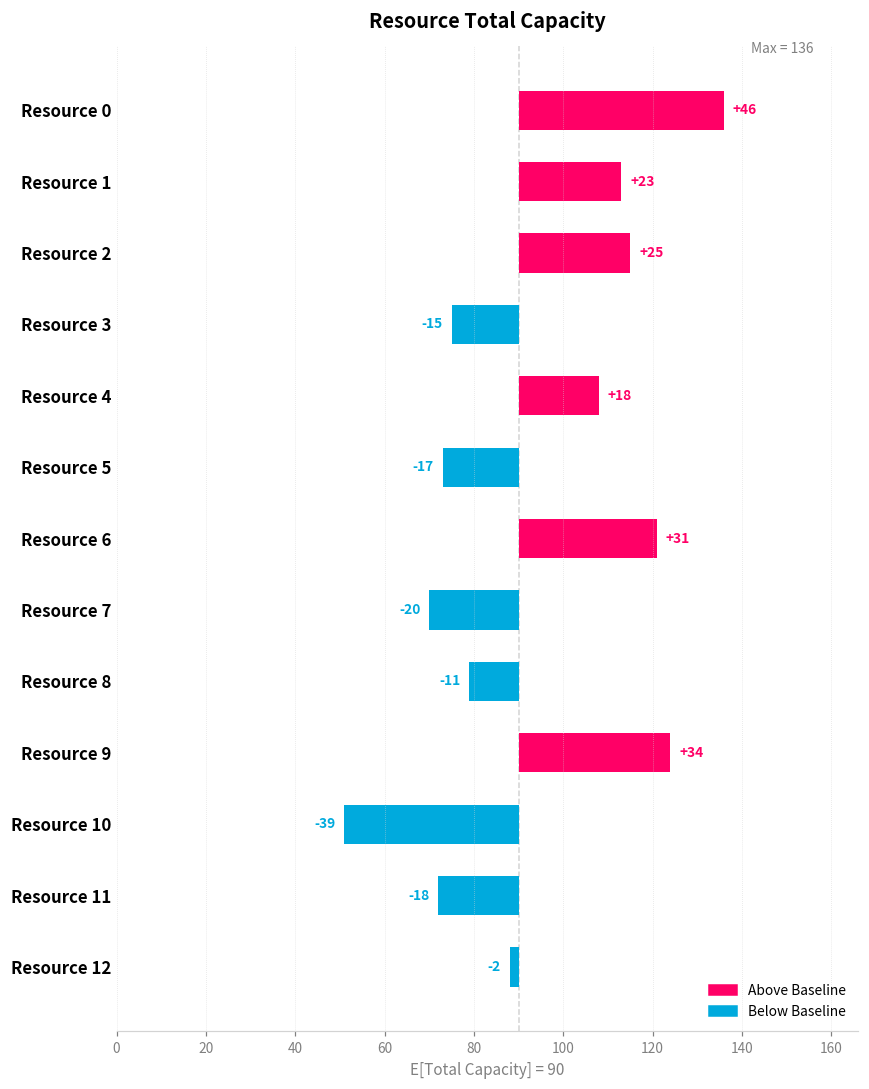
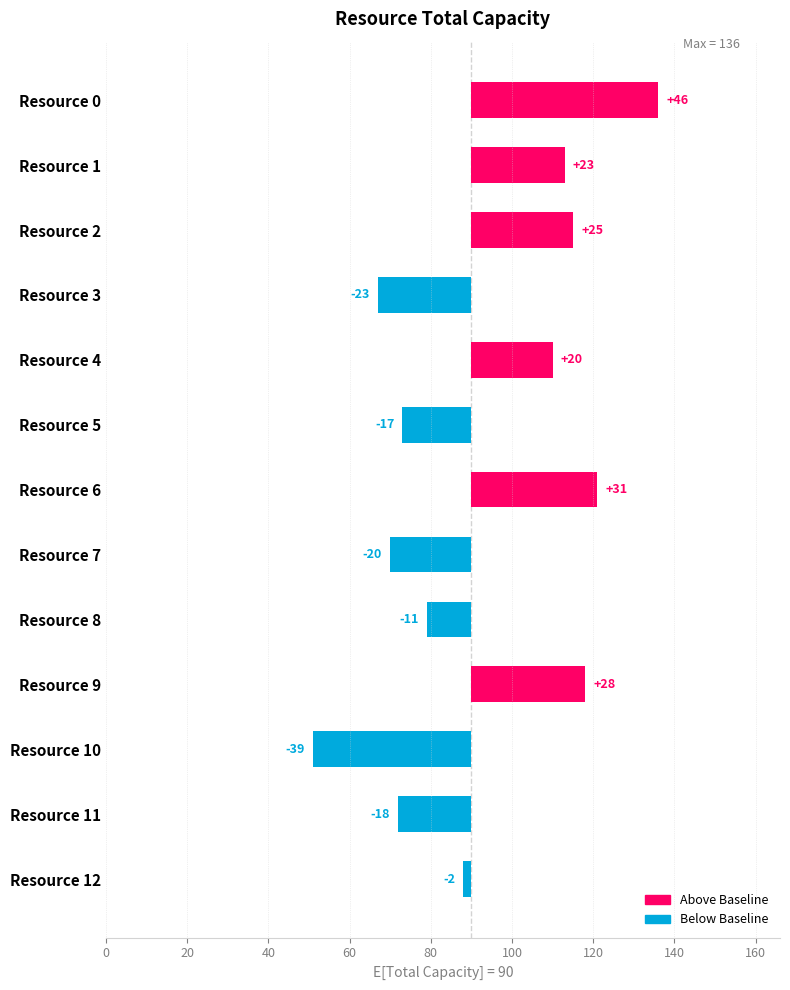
Resource 3: -15 -> -23
Resource 4: +18 -> +20
Resource 9: +34 -> +28
